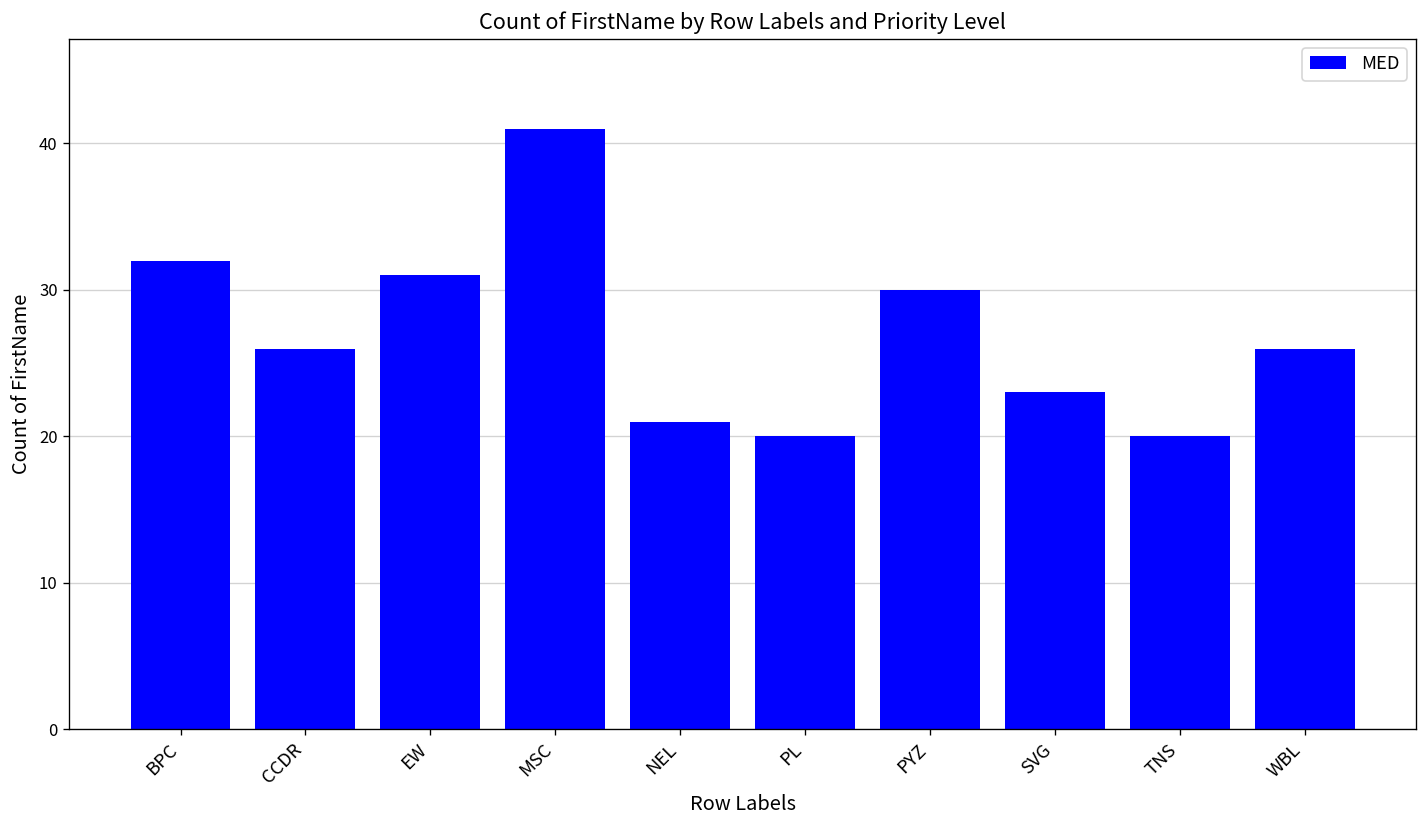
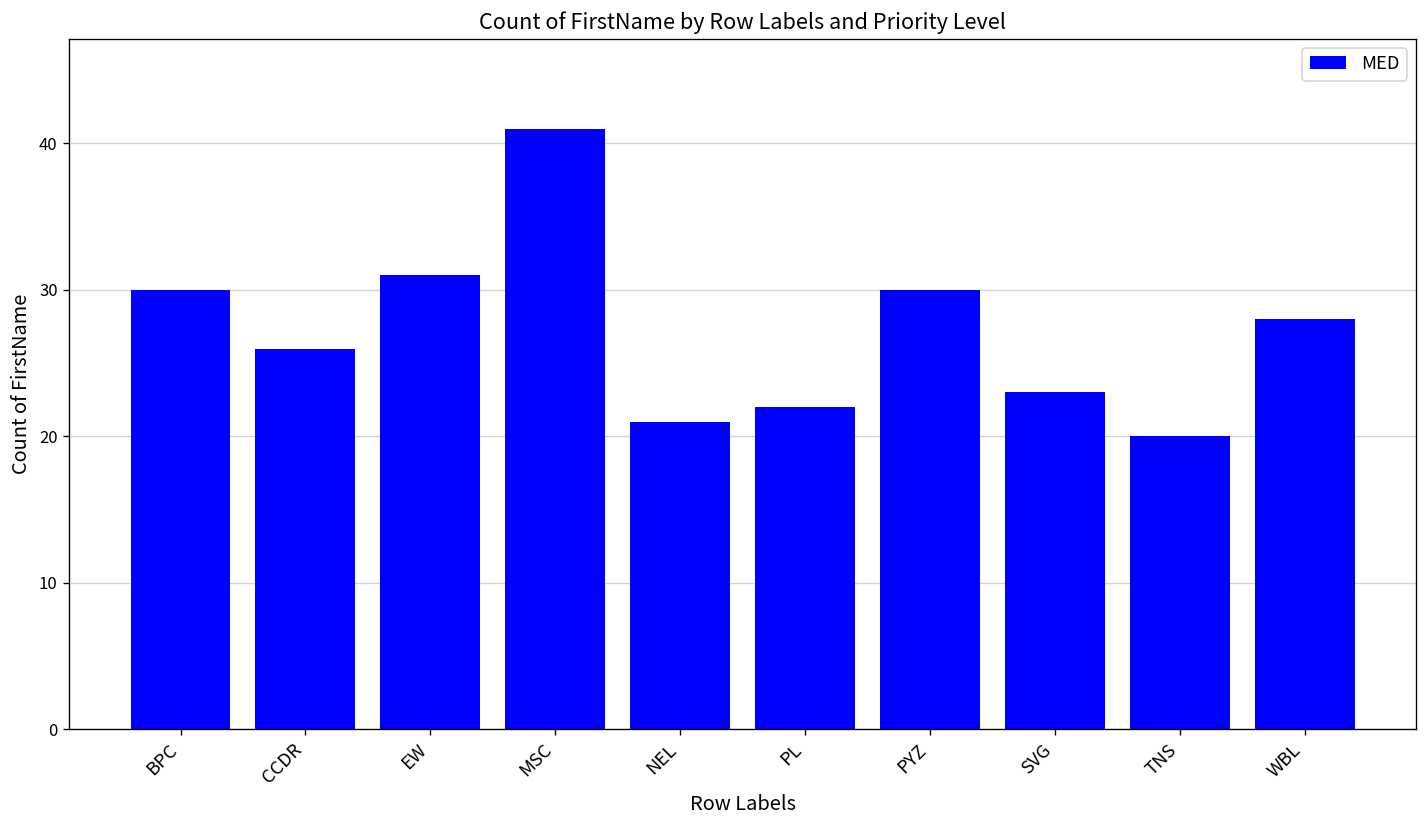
BPC: 32 -> 30
PL: 20 -> 22
WBL: 26 -> 28
